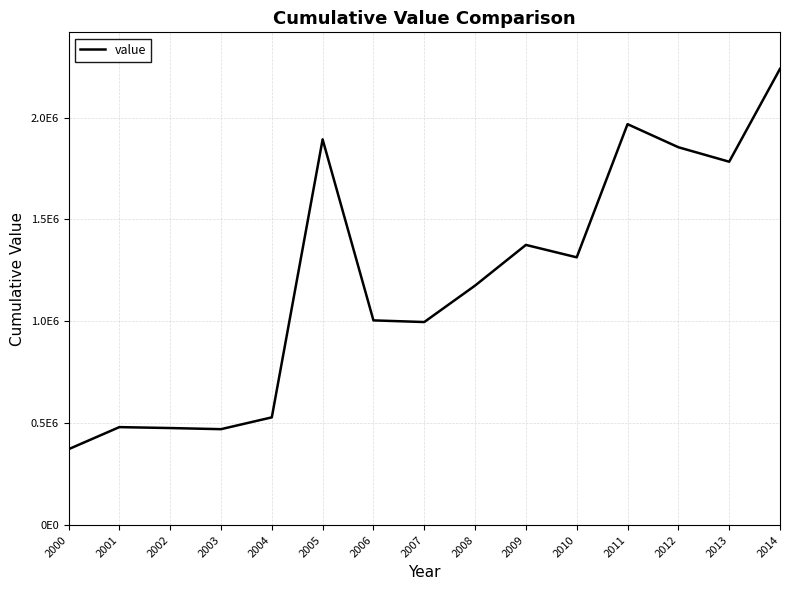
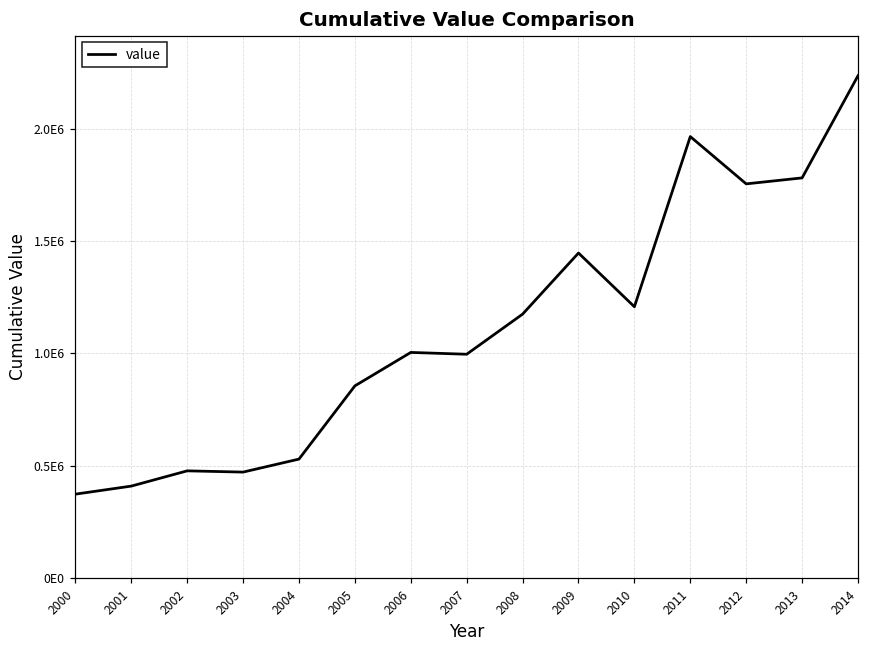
2001: 480000 -> 410000
2005: 1890000 -> 860000
2009: 1370000 -> 1450000
2010: 1310000 -> 1210000
2012: 1850000 -> 1760000
